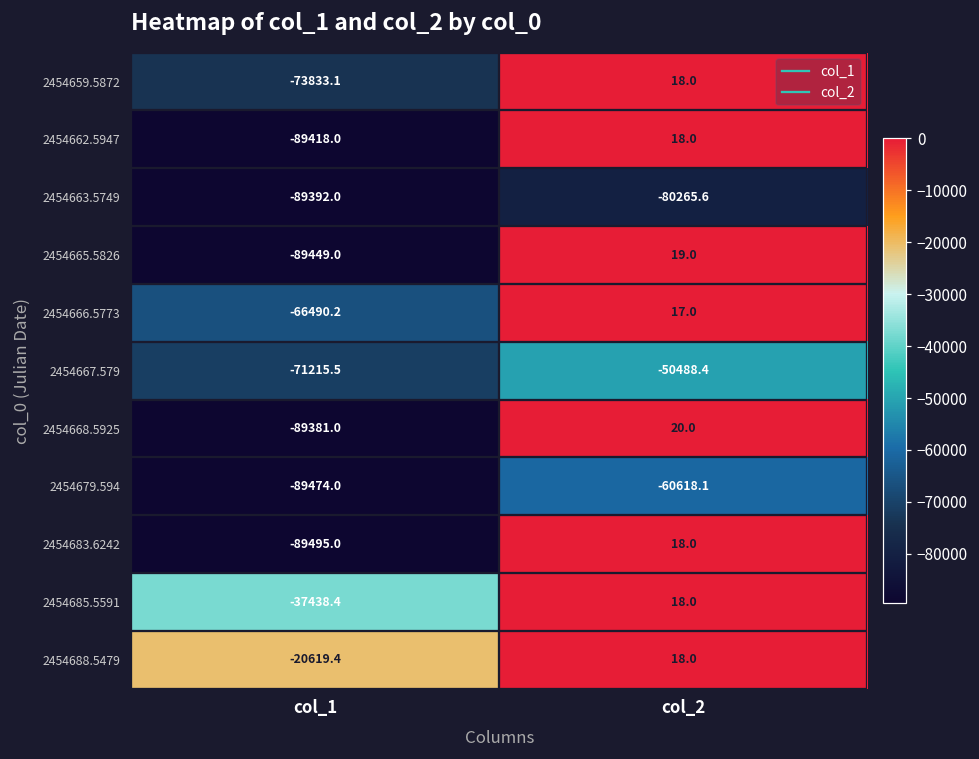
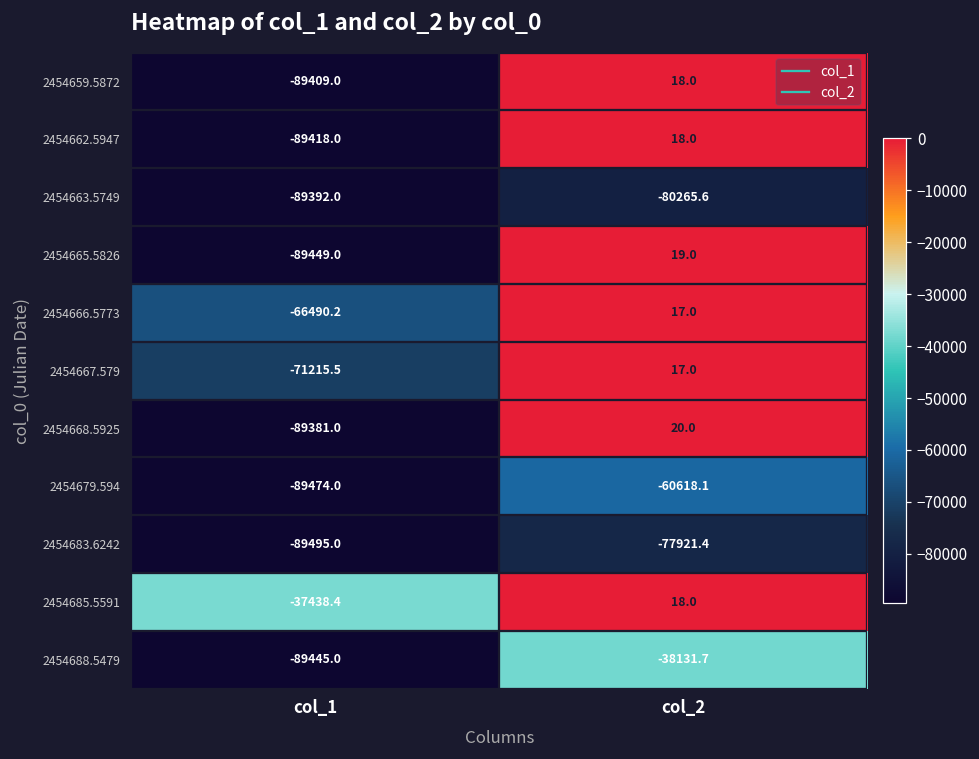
2454659.5872, col_1: -73833.1 -> -89409.0
2454667.579, col_2: -50488.4 -> 17.0
2454683.6242, col_2: 18.0 -> -77921.4
2454688.5479, col_1: -20619.4 -> -89445.0
2454688.5479, col_2: 18.0 -> -38131.7
